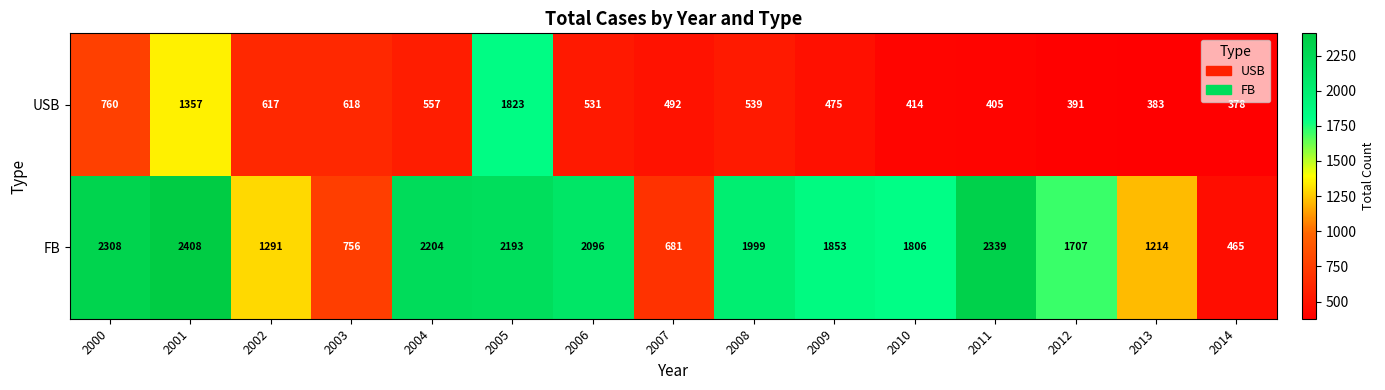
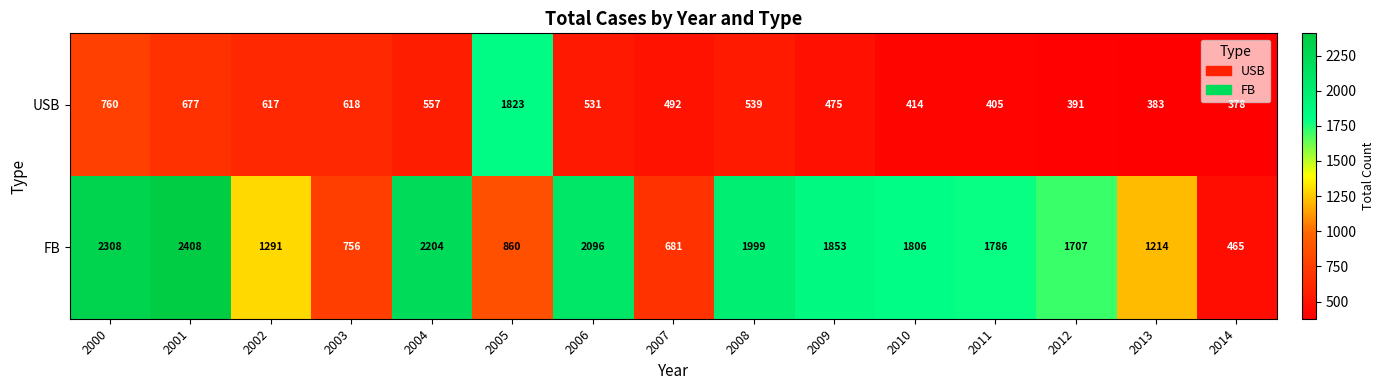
USB, 2001: 1357 -> 677
FB, 2005: 2193 -> 860
FB, 2011: 2339 -> 1786
